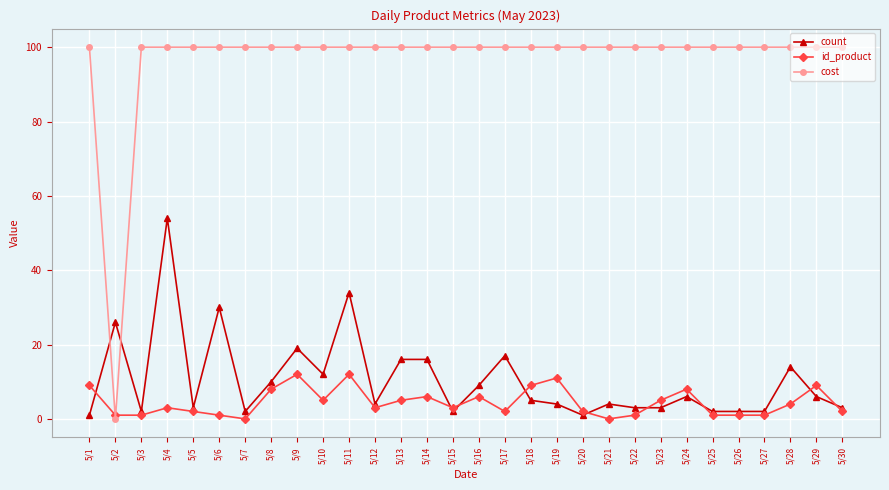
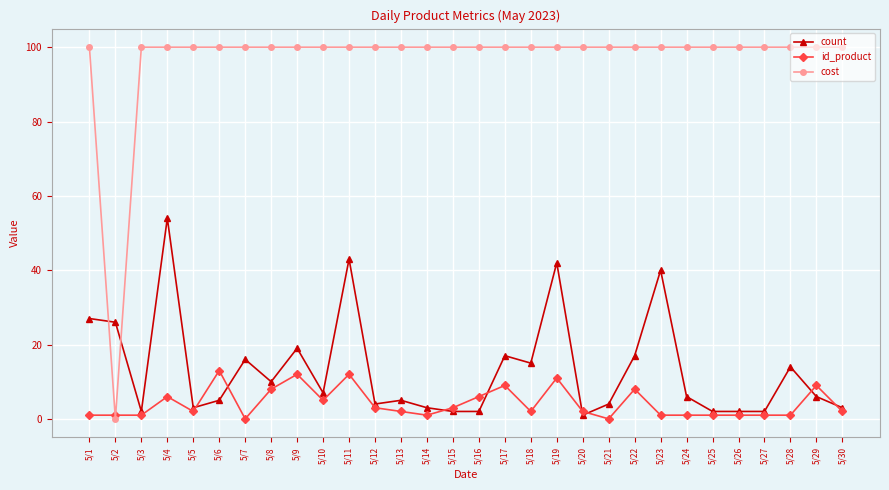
count, 5/1: 1 -> 27
id_product, 5/1: 9 -> 1
id_product, 5/4: 3 -> 6
count, 5/6: 30 -> 5
id_product, 5/6: 1 -> 13
count, 5/7: 2 -> 16
count, 5/10: 12 -> 7
count, 5/11: 34 -> 43
count, 5/13: 16 -> 5
id_product, 5/13: 5 -> 2
count, 5/14: 16 -> 3
id_product, 5/14: 6 -> 1
count, 5/16: 9 -> 2
id_product, 5/17: 2 -> 9
count, 5/18: 5 -> 15
id_product, 5/18: 9 -> 2
count, 5/19: 4 -> 42
count, 5/22: 3 -> 17
id_product, 5/22: 1 -> 8
count, 5/23: 3 -> 40
id_product, 5/23: 5 -> 1
id_product, 5/24: 8 -> 1
id_product, 5/28: 4 -> 1
